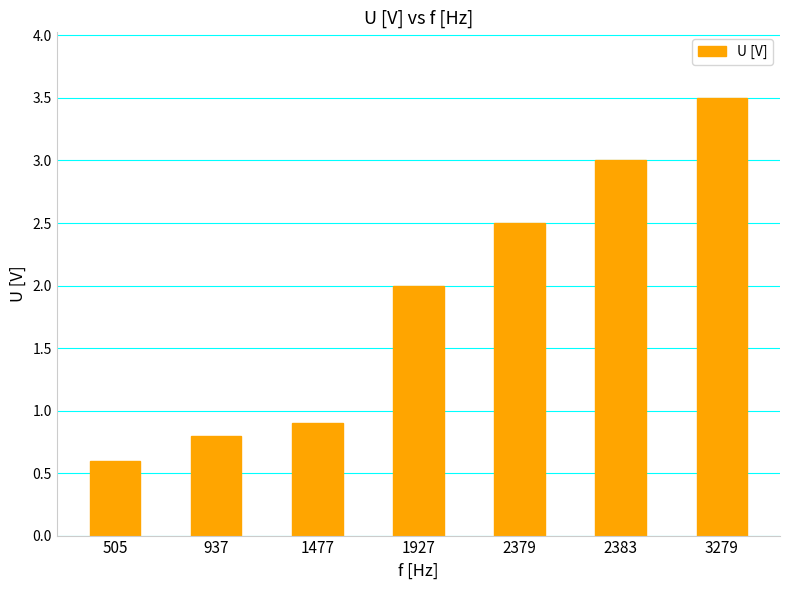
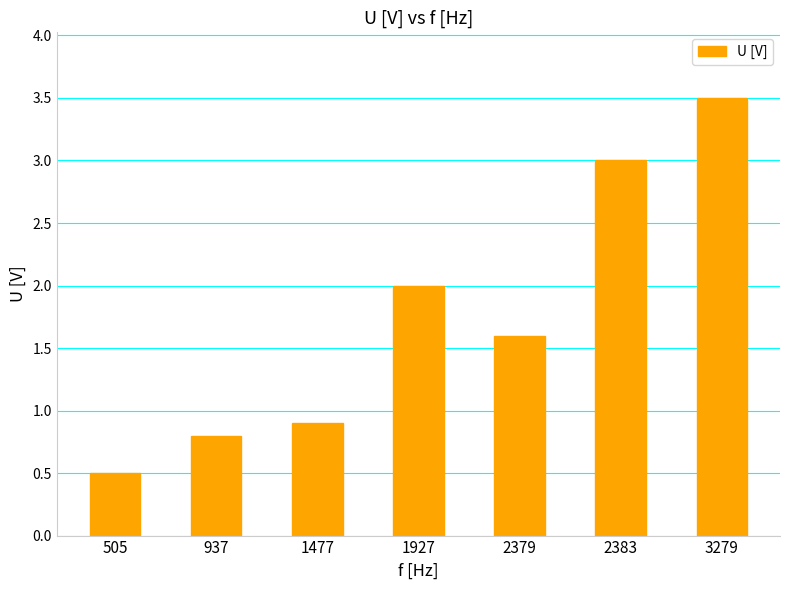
505: 0.6 -> 0.5
2379: 2.5 -> 1.6
